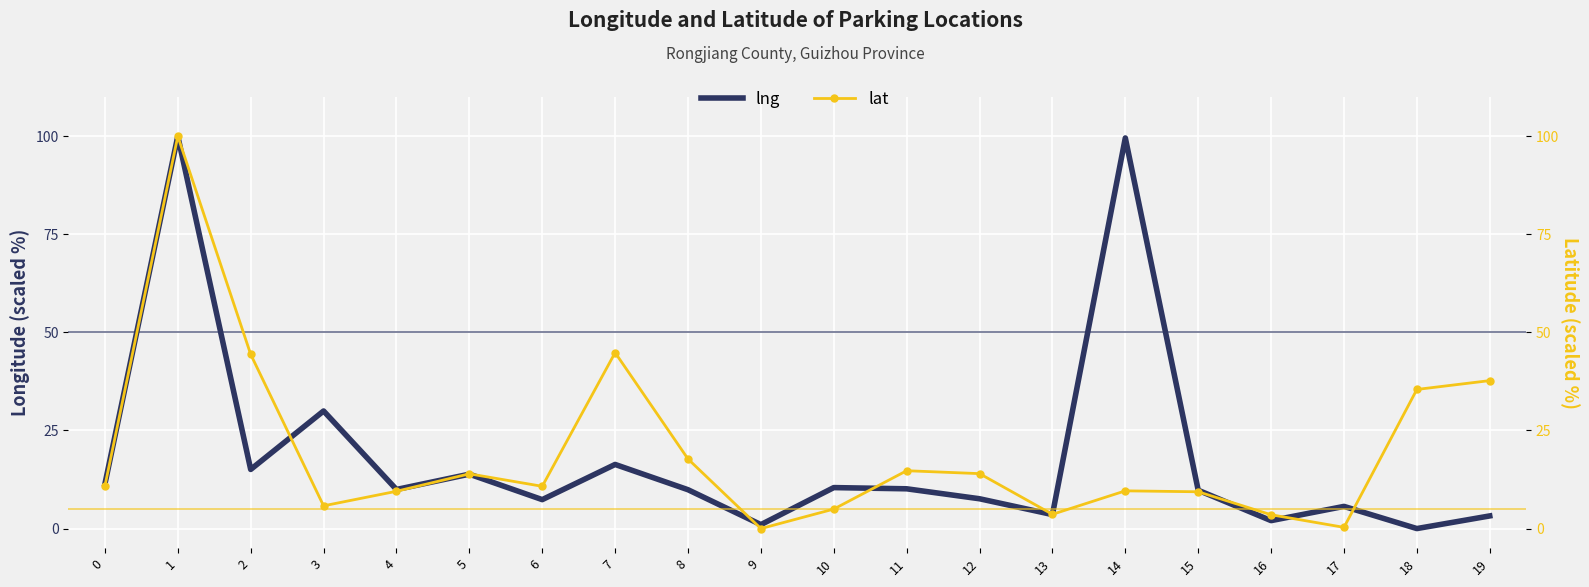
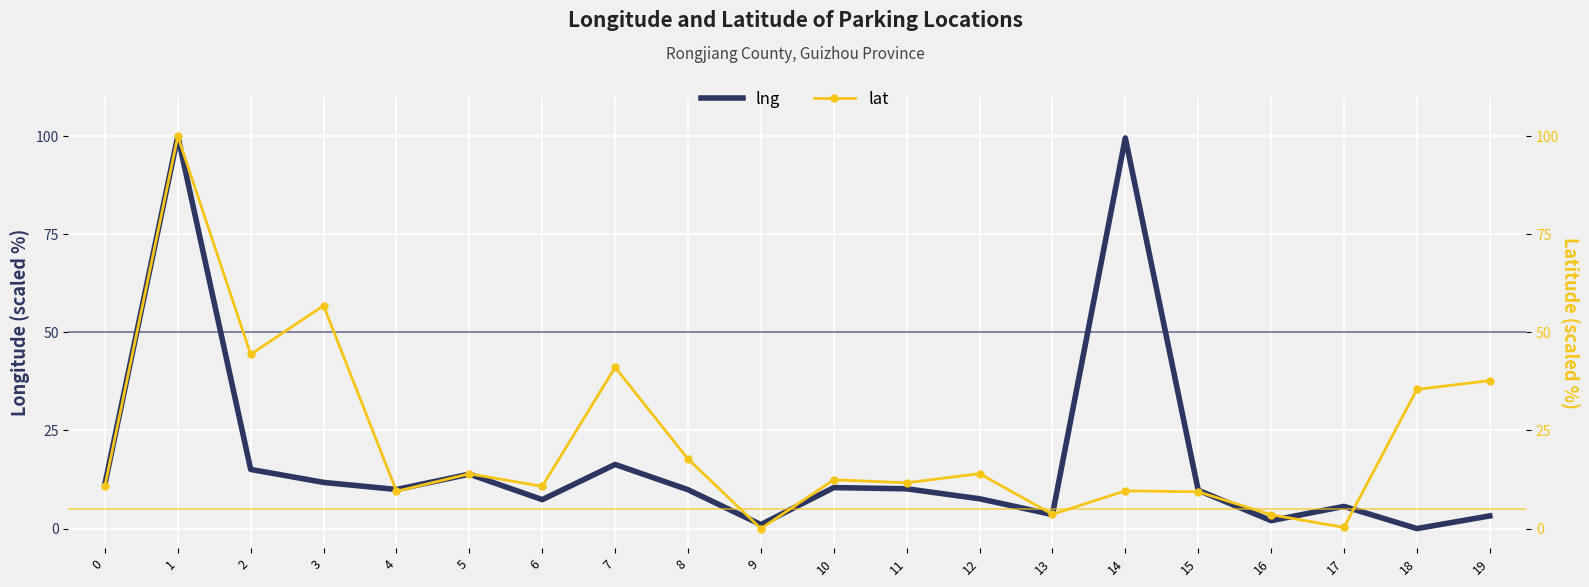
lng, 3: 30 -> 12
lat, 3: 6 -> 57
lat, 7: 45 -> 41
lat, 10: 5 -> 12
lat, 11: 15 -> 12
